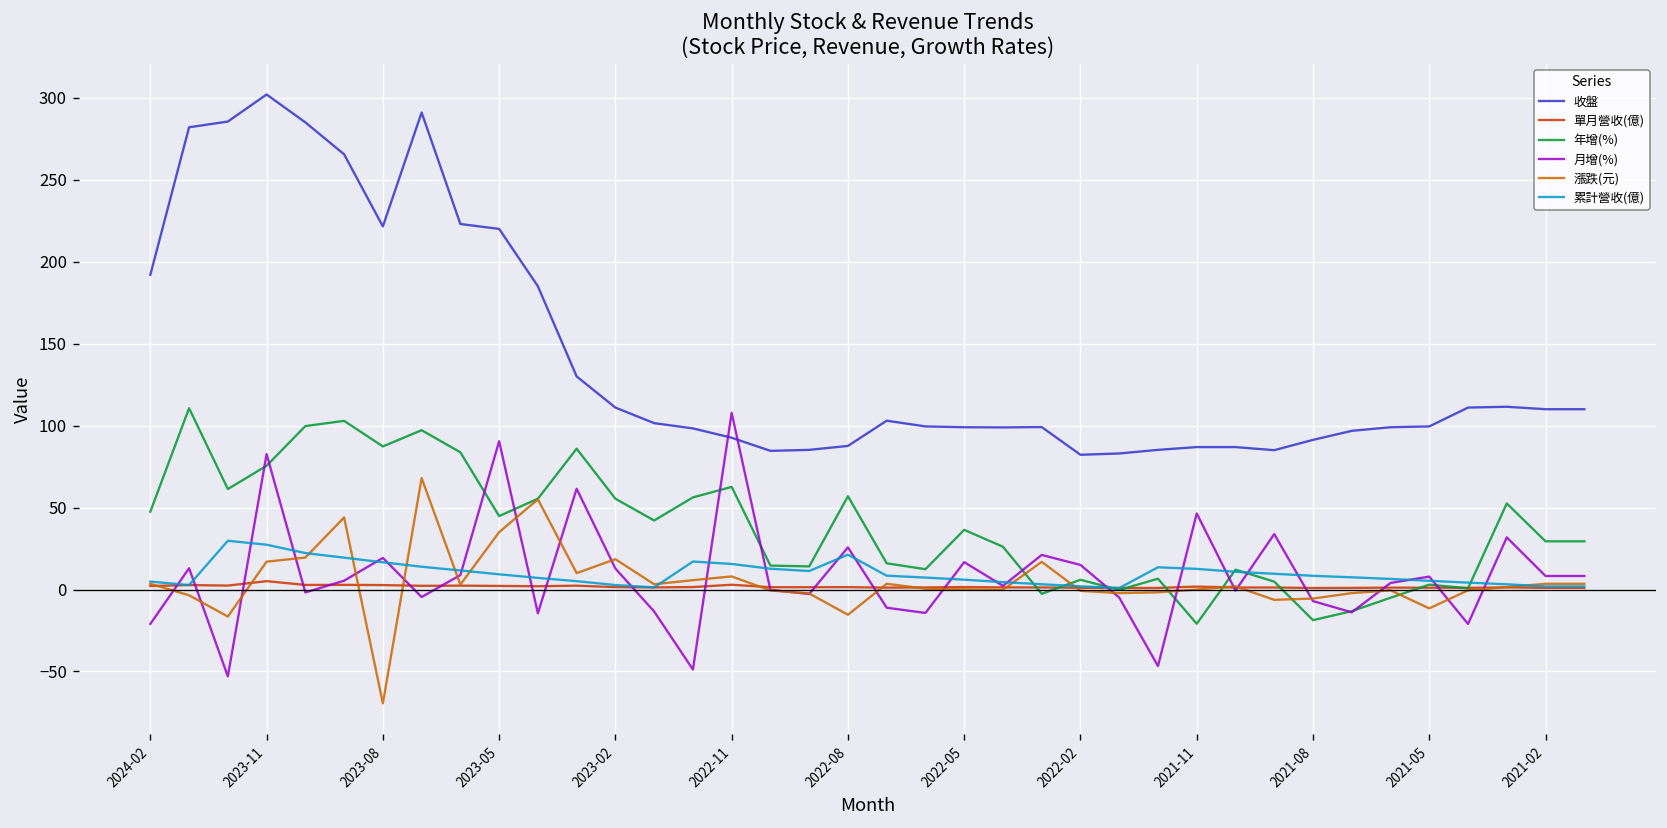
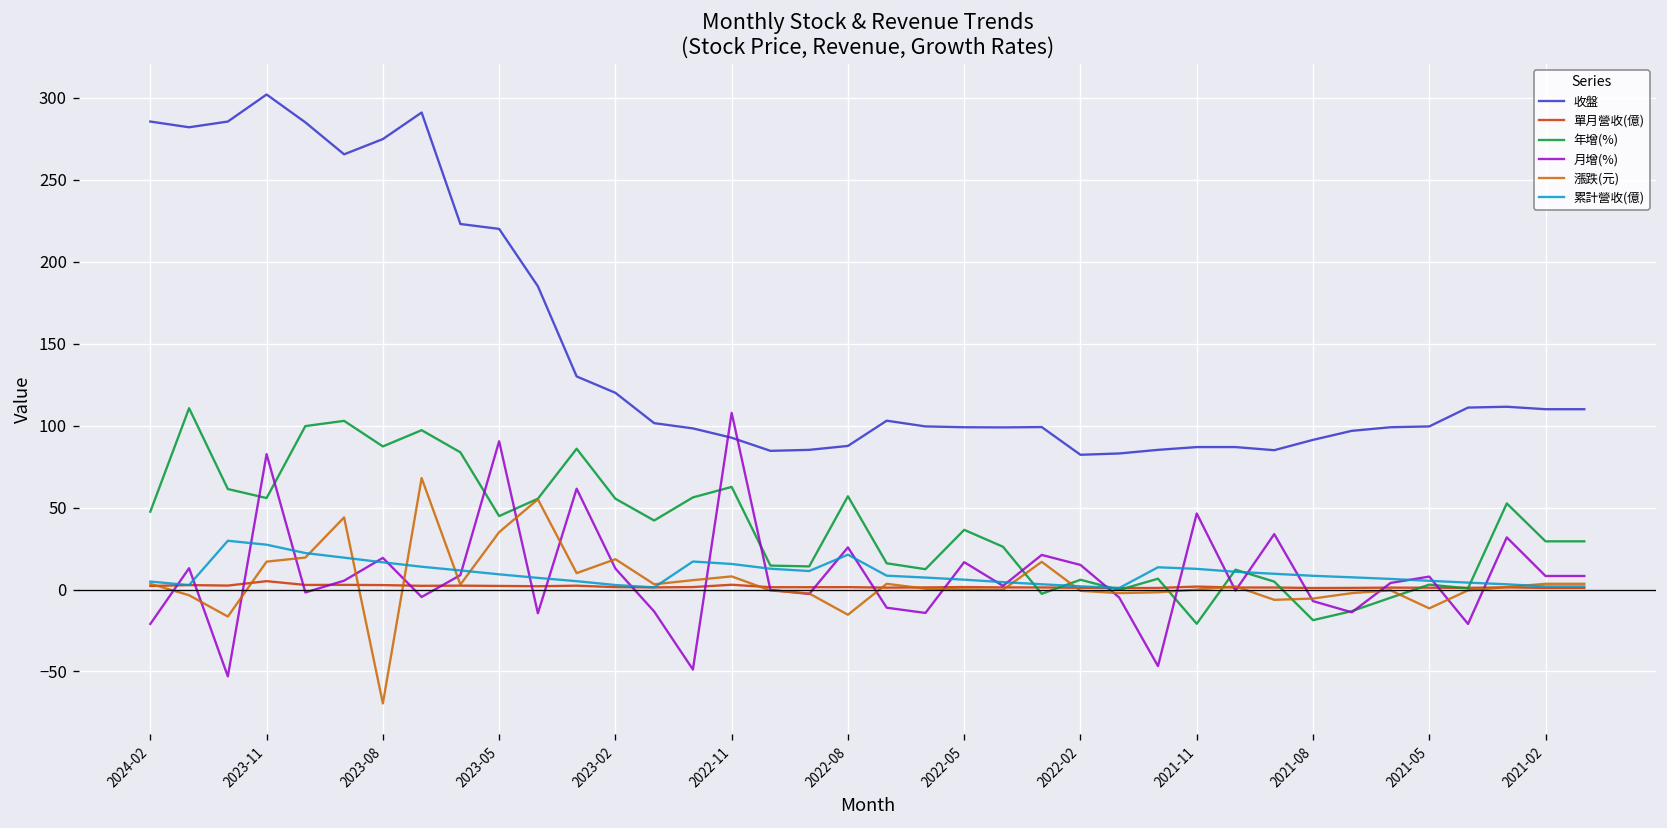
收盤, 2024-02: 192 -> 286
年增(%), 2023-11: 76 -> 56
收盤, 2023-08: 222 -> 275
收盤, 2023-02: 111 -> 120
